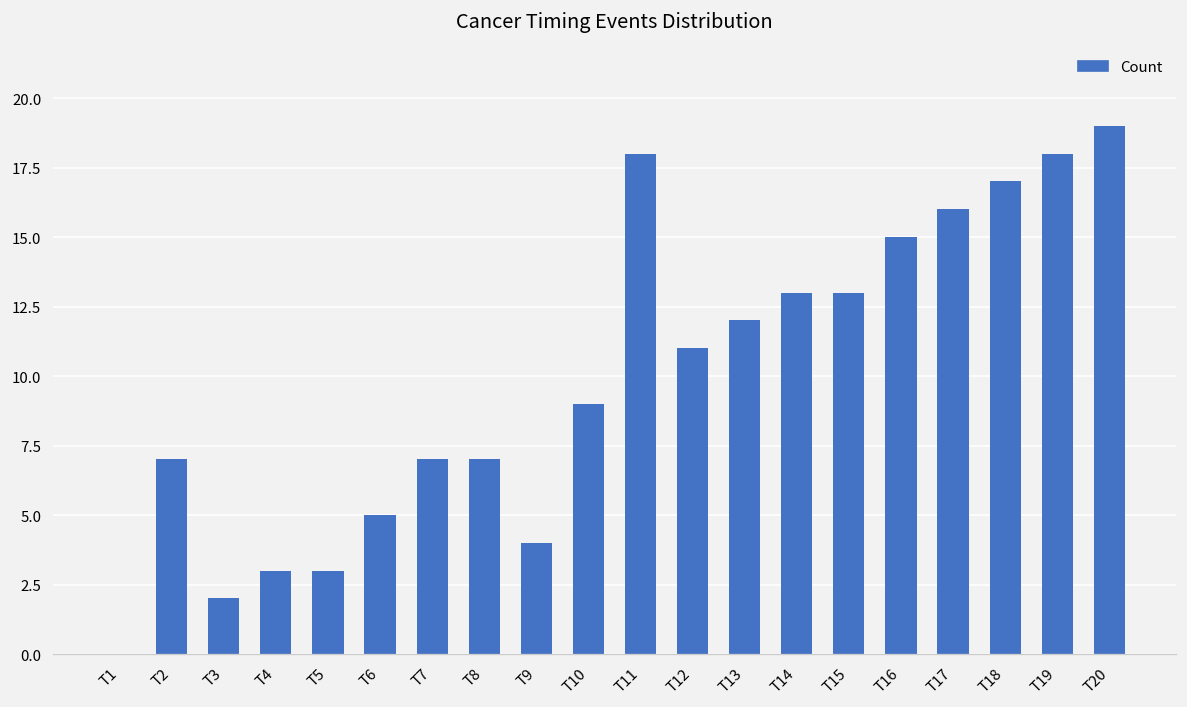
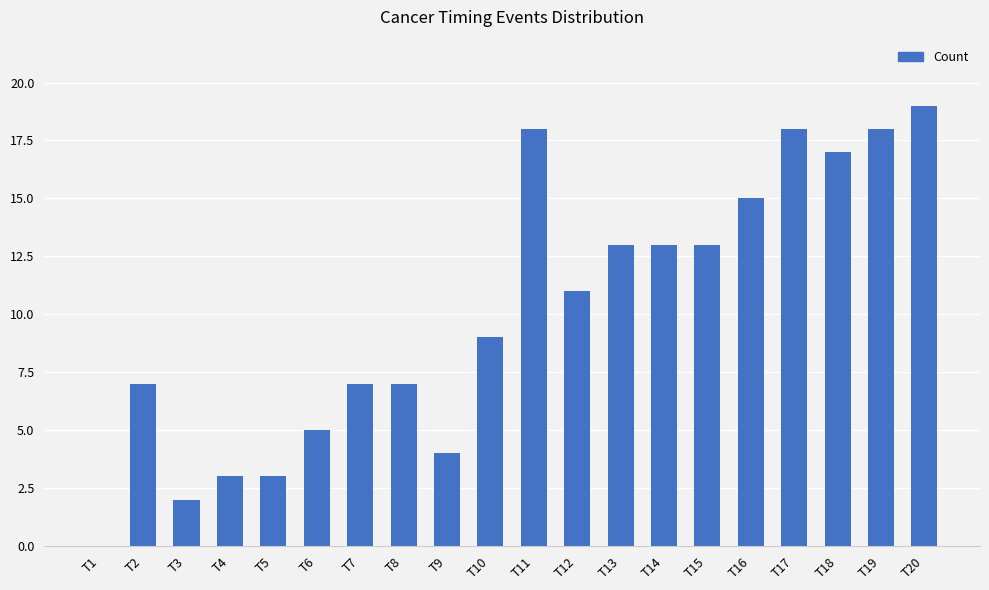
T13: 12 -> 13
T17: 16 -> 18
